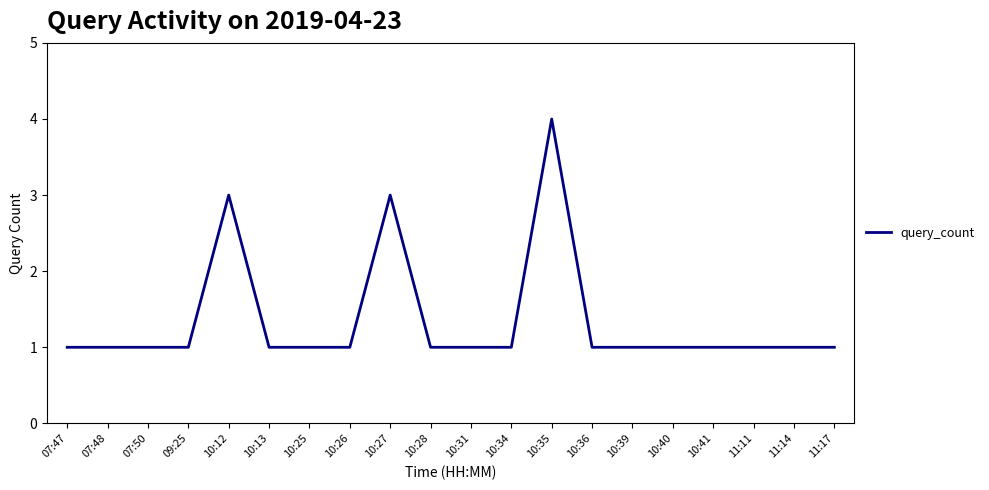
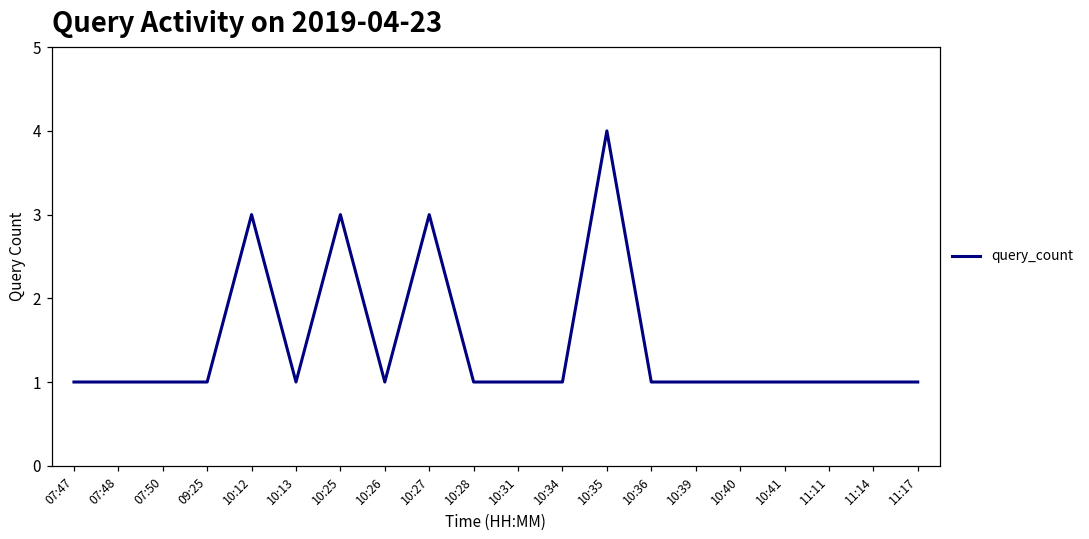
10:25: 1 -> 3
